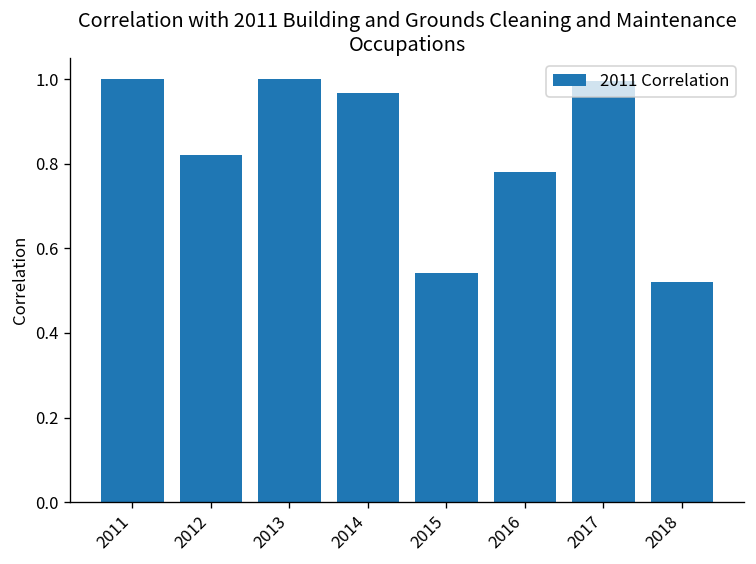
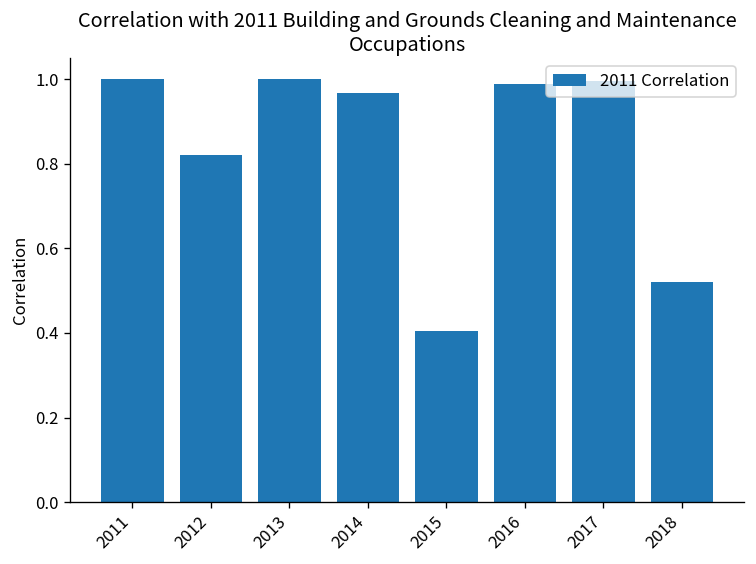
2015: 0.54 -> 0.41
2016: 0.78 -> 0.99
